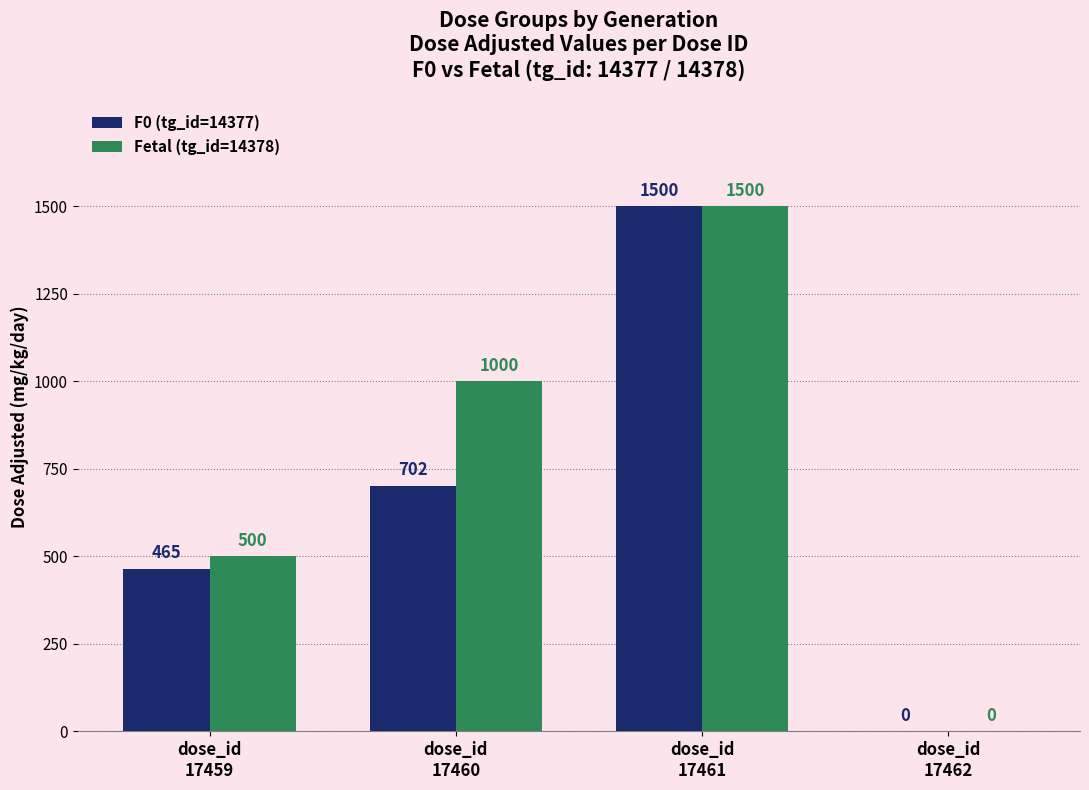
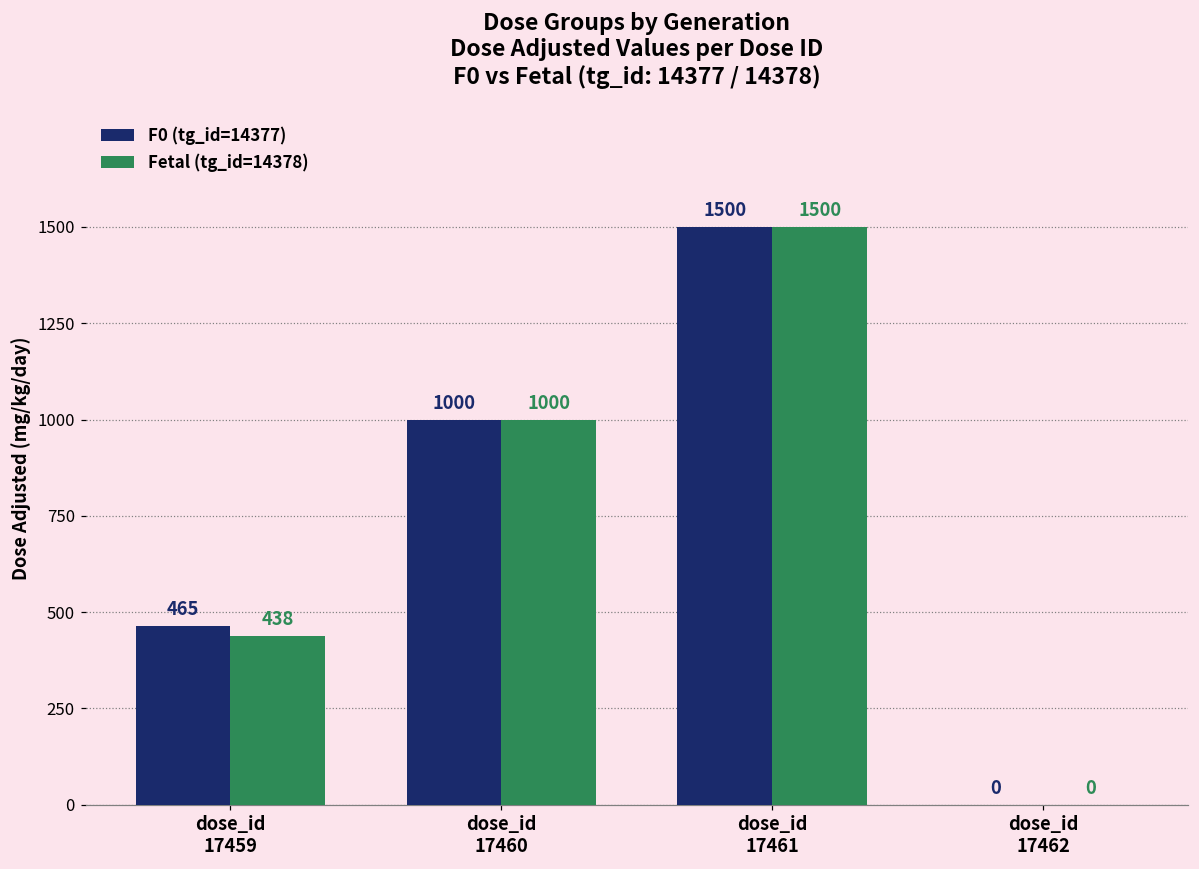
Fetal (tg_id=14378), dose_id 17459: 500 -> 438
F0 (tg_id=14377), dose_id 17460: 702 -> 1000
